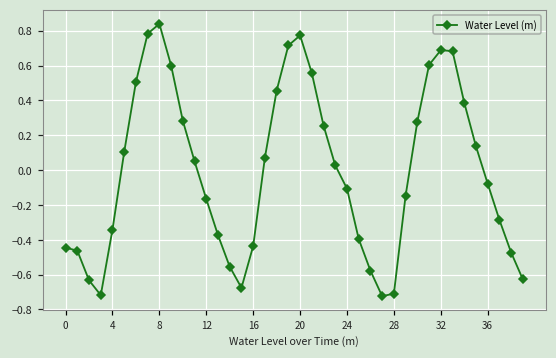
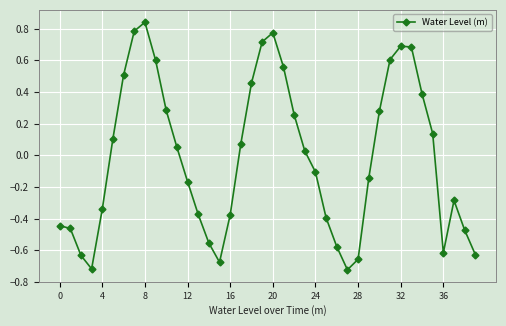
16: -0.44 -> -0.38
28: -0.71 -> -0.66
36: -0.08 -> -0.62
